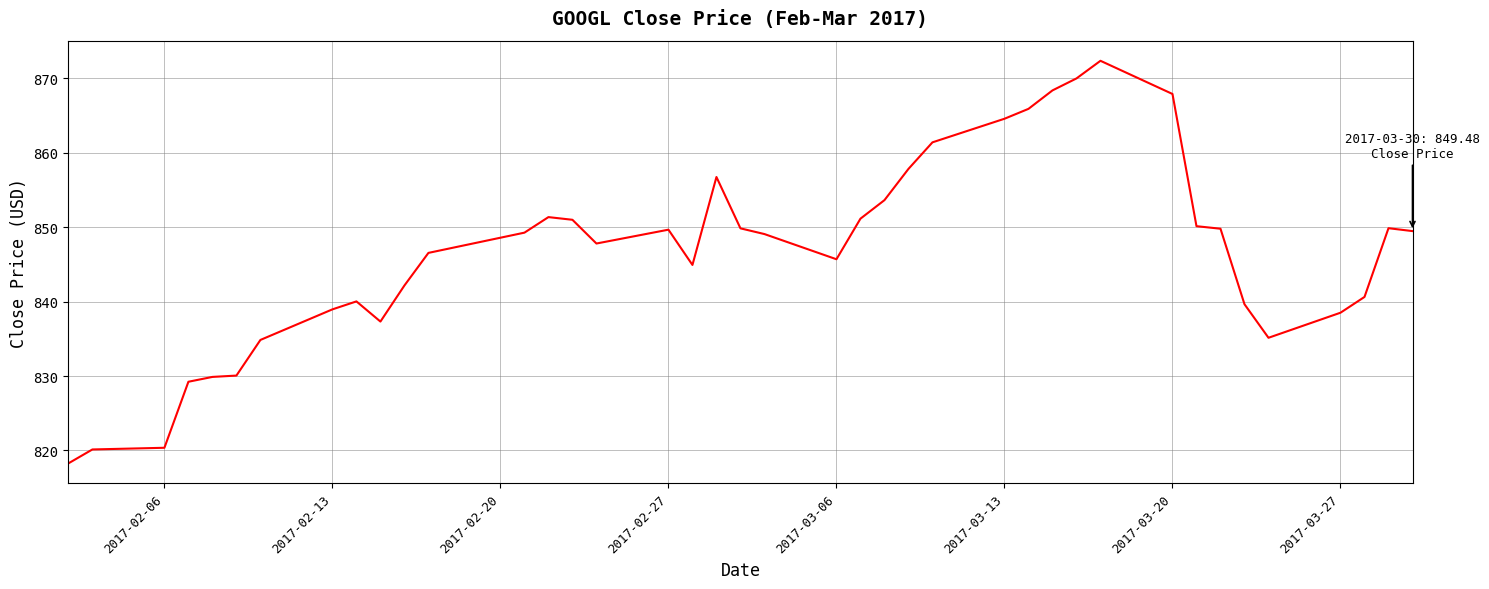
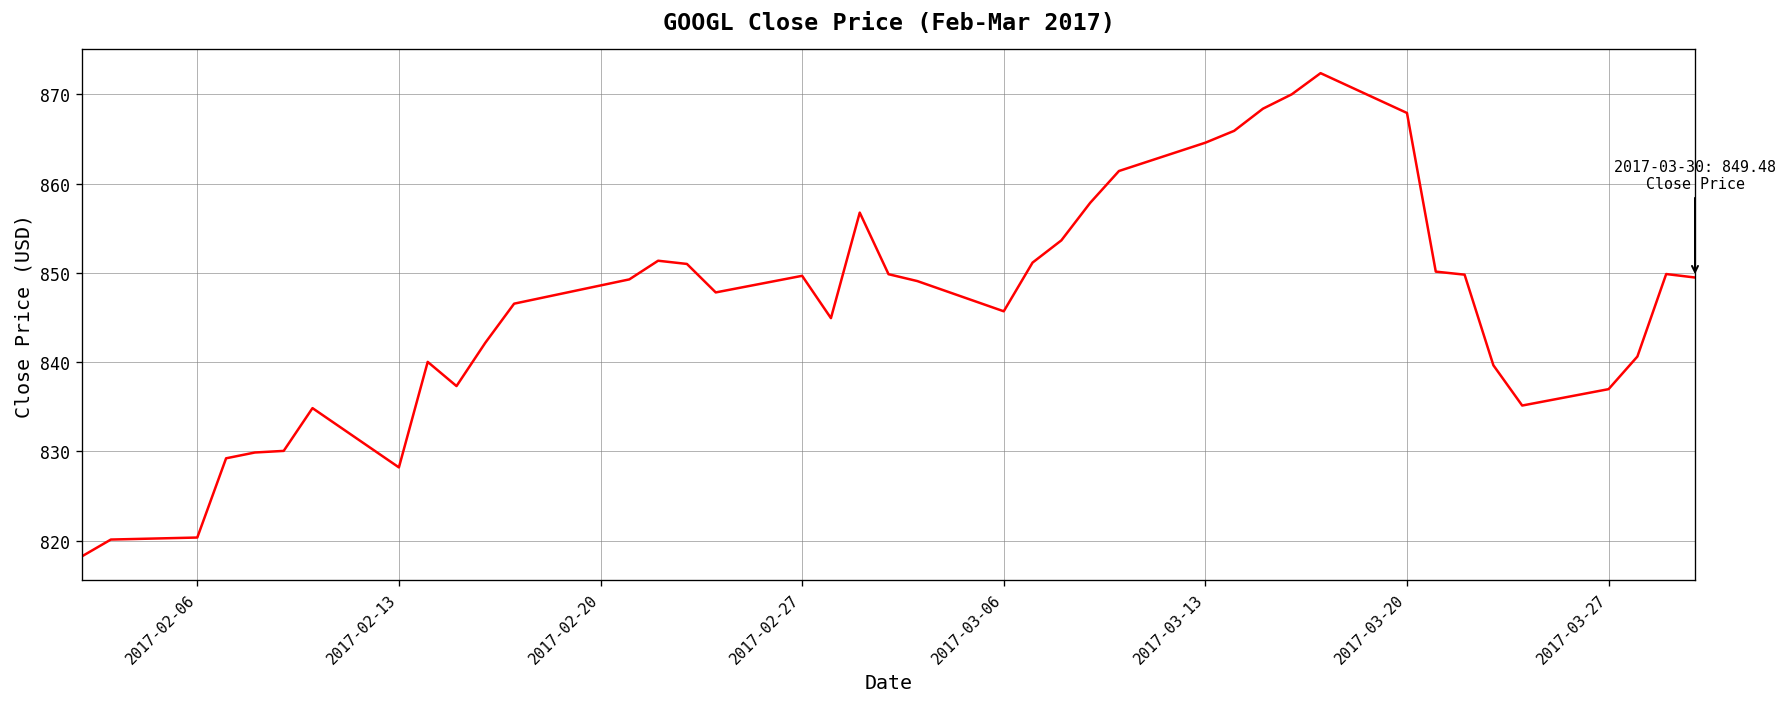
2017-02-13: 839 -> 828
2017-03-27: 839 -> 837
